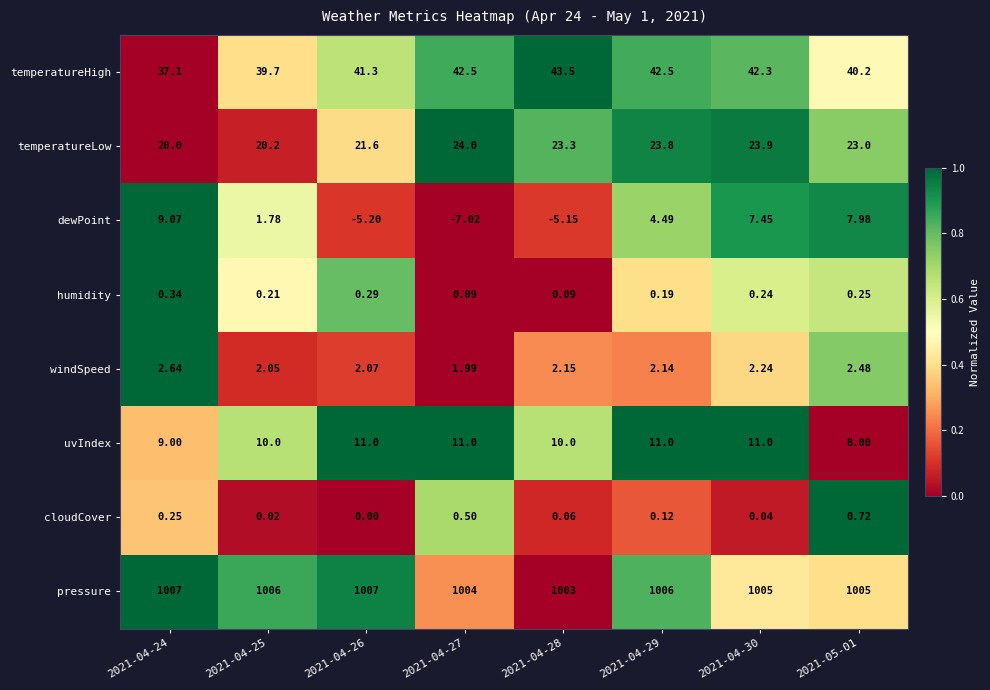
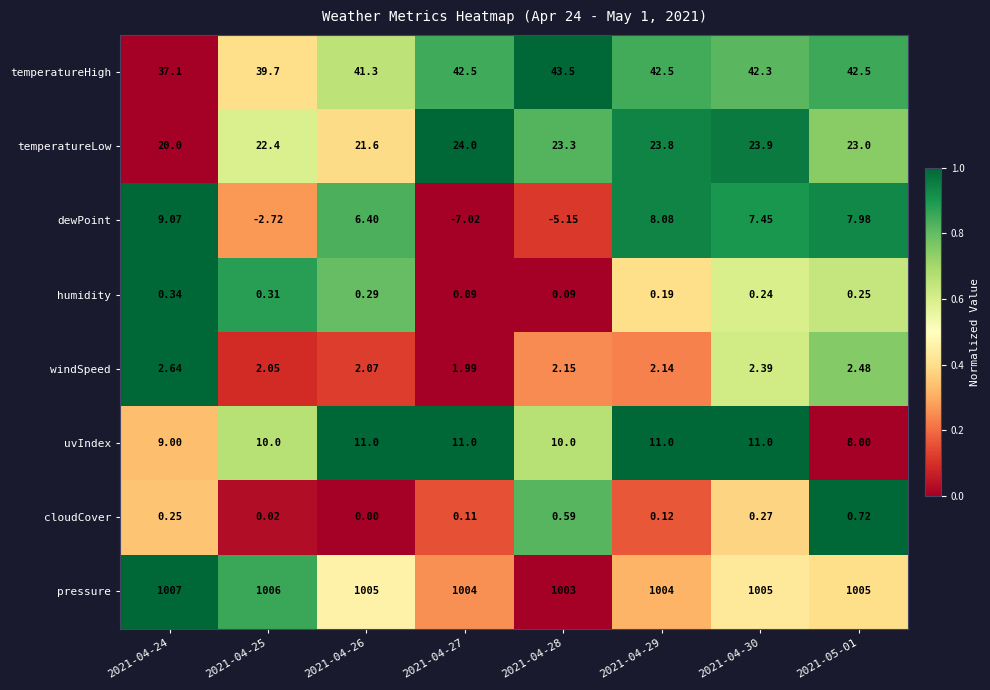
temperatureHigh, 2021-05-01: 40.2 -> 42.5
temperatureLow, 2021-04-25: 20.2 -> 22.4
dewPoint, 2021-04-25: 1.78 -> -2.72
dewPoint, 2021-04-26: -5.20 -> 6.40
dewPoint, 2021-04-29: 4.49 -> 8.08
humidity, 2021-04-25: 0.21 -> 0.31
windSpeed, 2021-04-30: 2.24 -> 2.39
cloudCover, 2021-04-27: 0.50 -> 0.11
cloudCover, 2021-04-28: 0.06 -> 0.59
cloudCover, 2021-04-30: 0.04 -> 0.27
pressure, 2021-04-26: 1007 -> 1005
pressure, 2021-04-29: 1006 -> 1004
